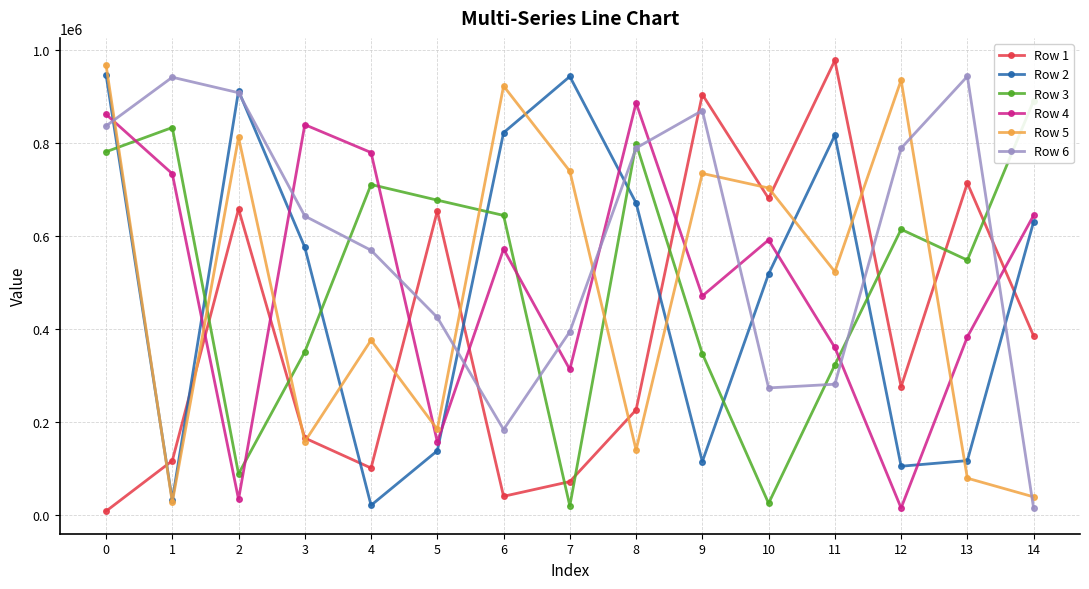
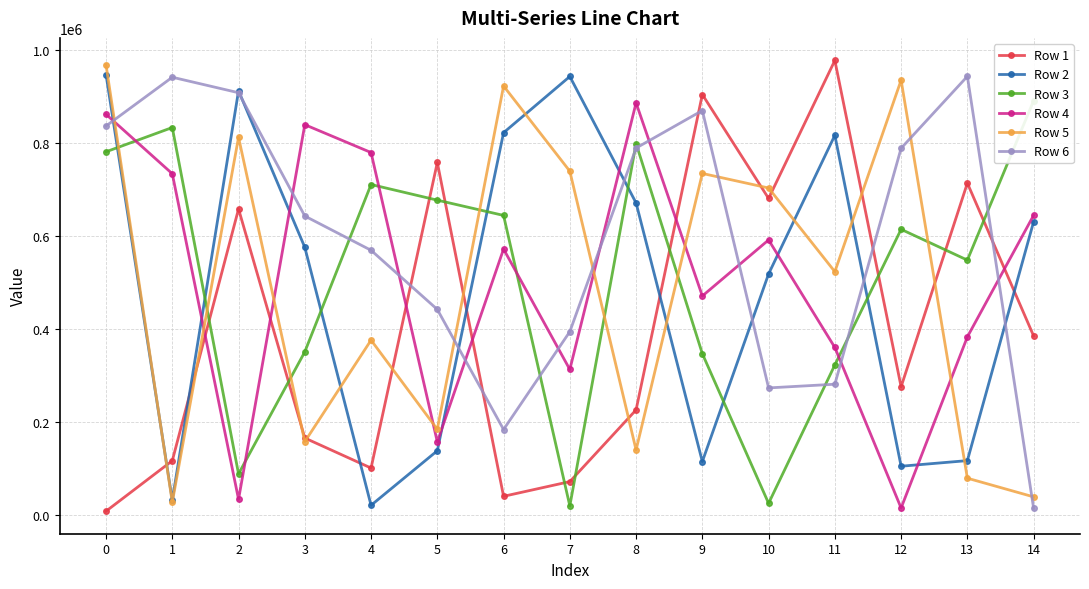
Row 1, 5: 650000 -> 760000
Row 6, 5: 430000 -> 440000
